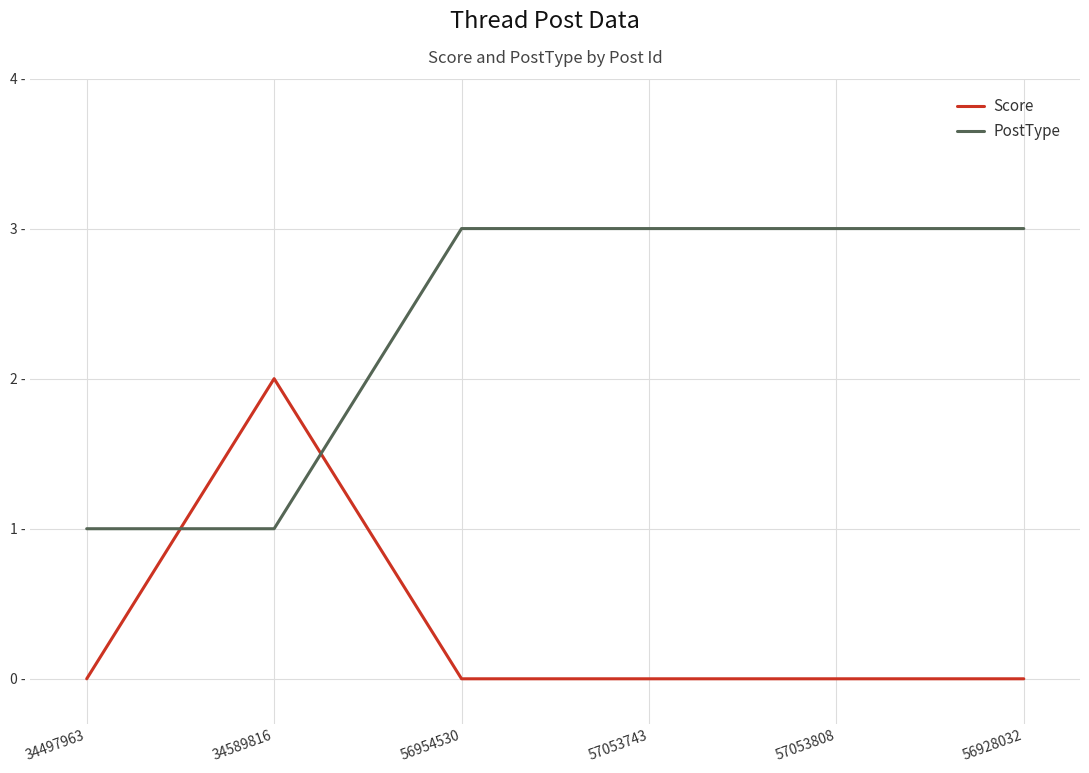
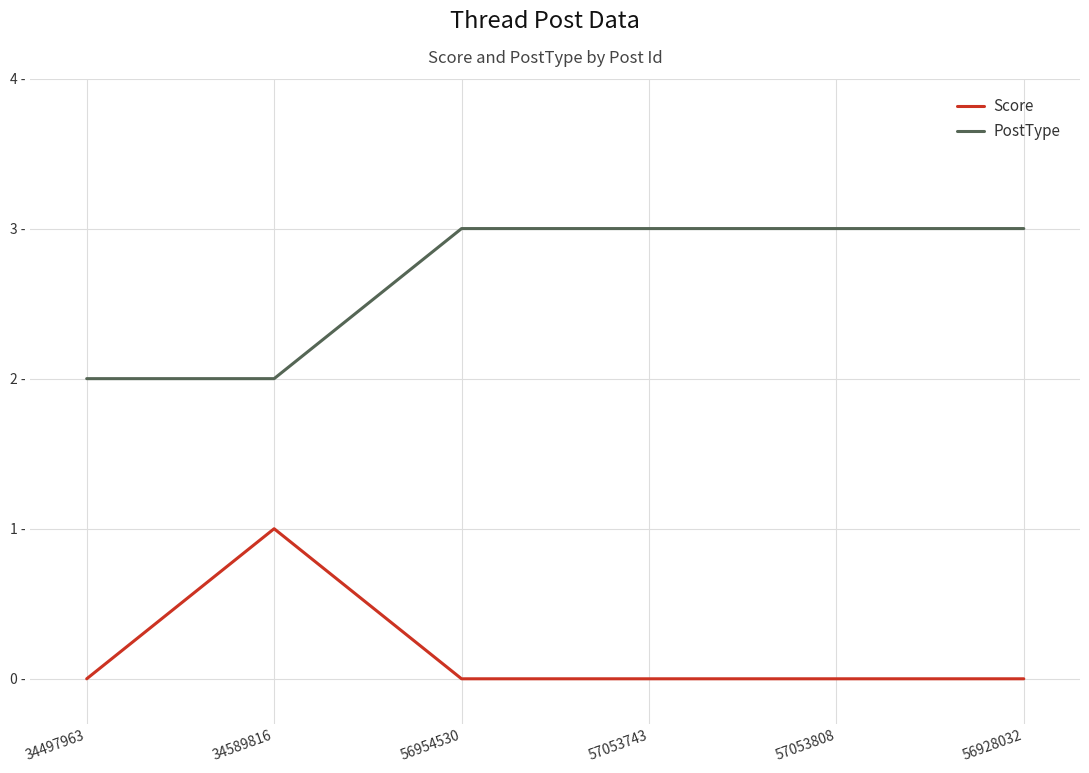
PostType, 34497963: 1 - -> 2 -
Score, 34589816: 2 - -> 1 -
PostType, 34589816: 1 - -> 2 -
